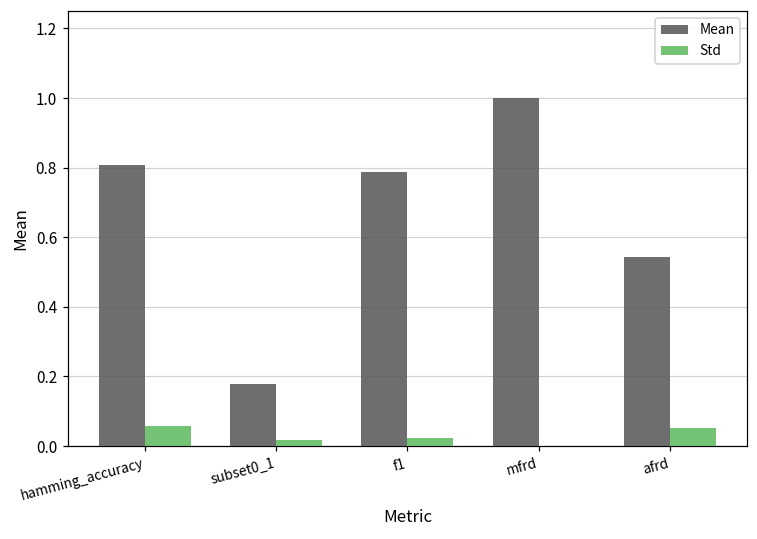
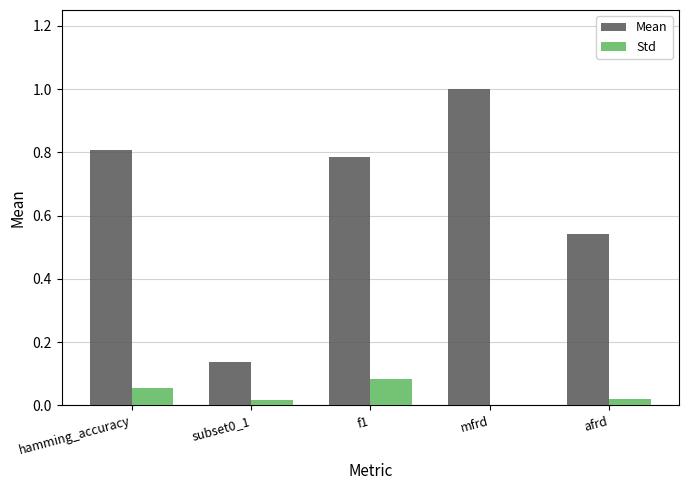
Mean, subset0_1: 0.18 -> 0.14
Std, f1: 0.02 -> 0.08
Std, afrd: 0.05 -> 0.02
